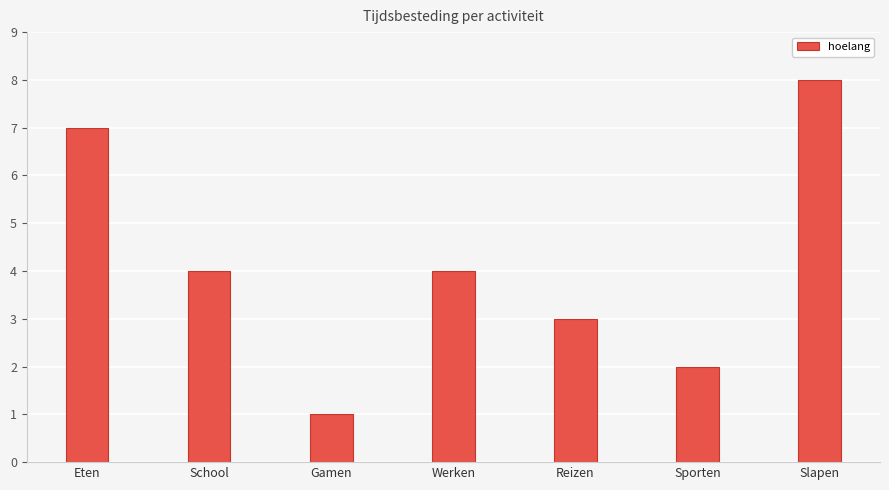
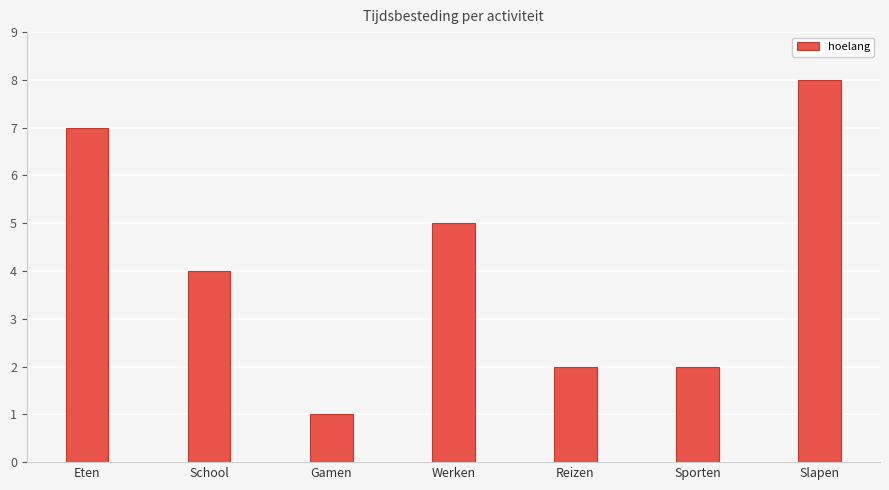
Werken: 4 -> 5
Reizen: 3 -> 2
